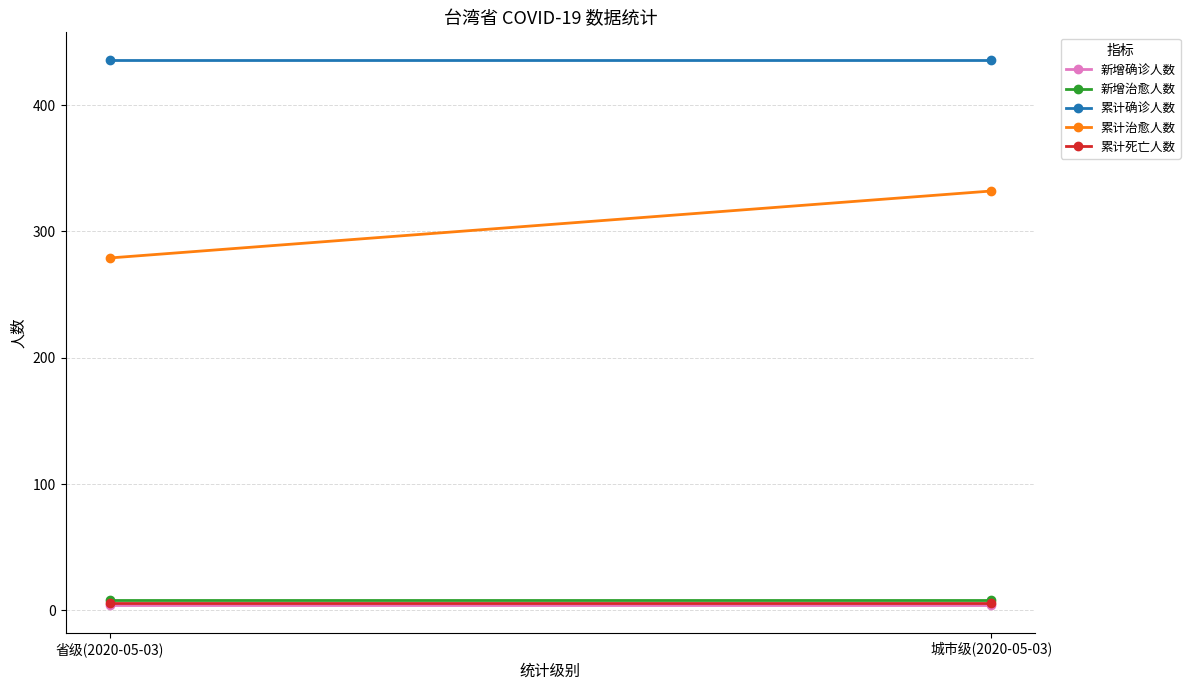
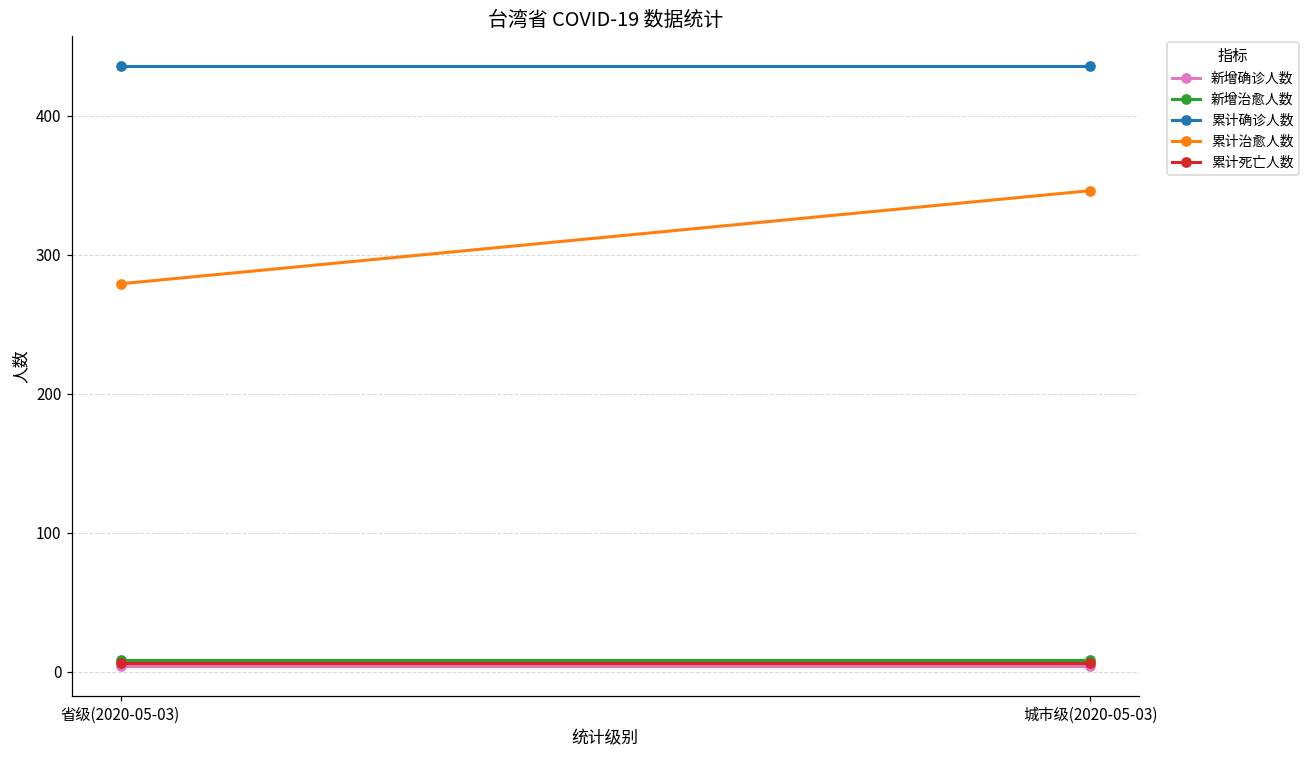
累计治愈人数, 城市级(2020-05-03): 332 -> 346
